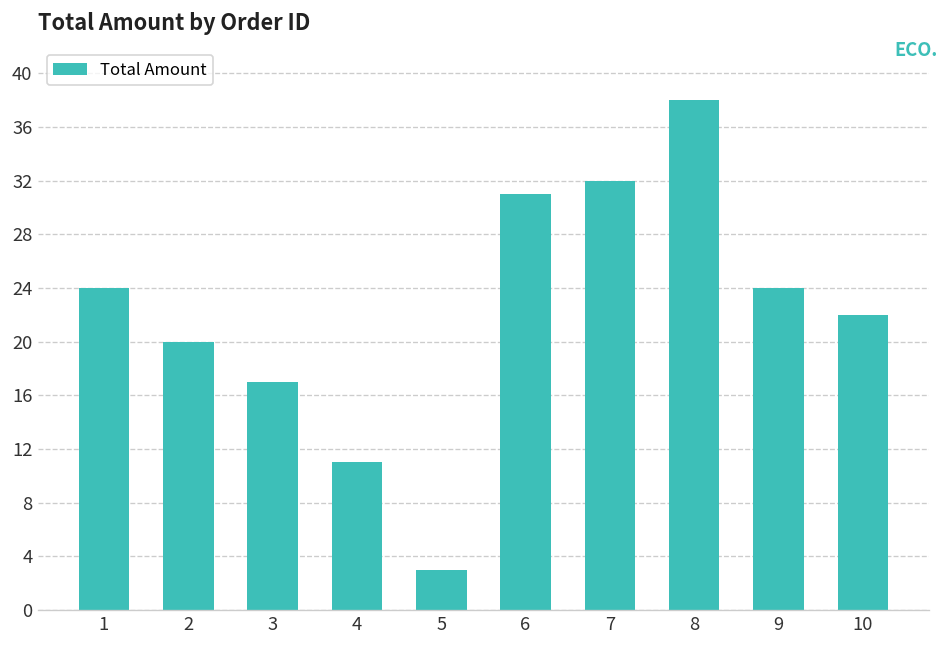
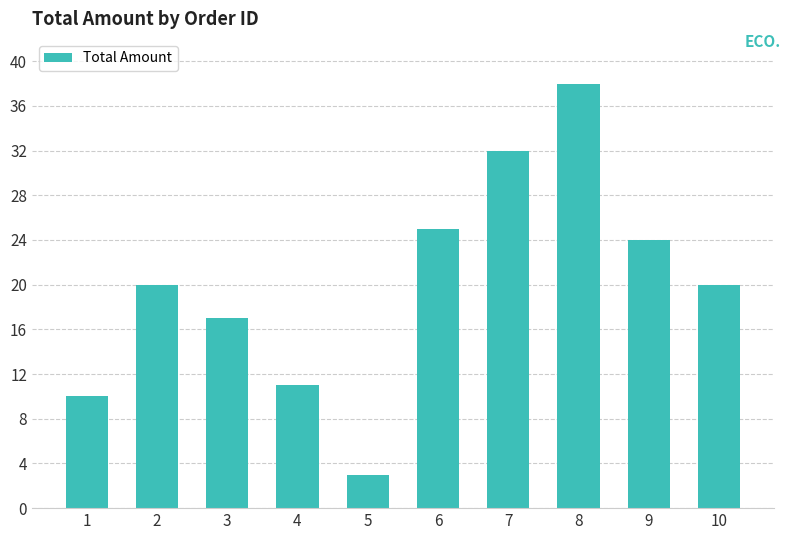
1: 24 -> 10
6: 31 -> 25
10: 22 -> 20
